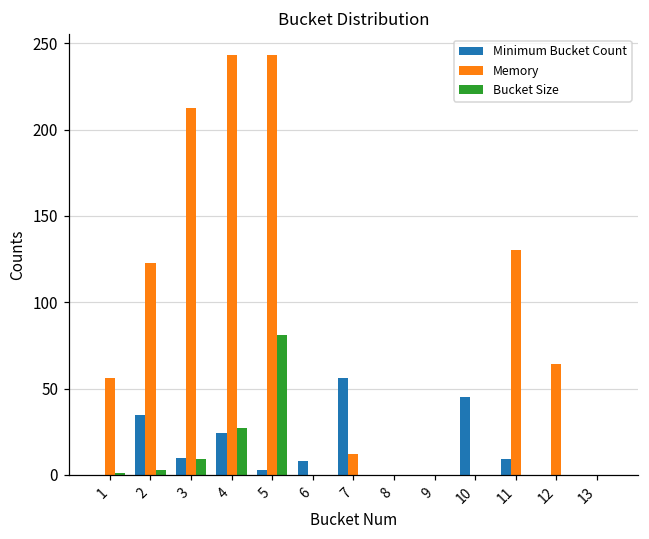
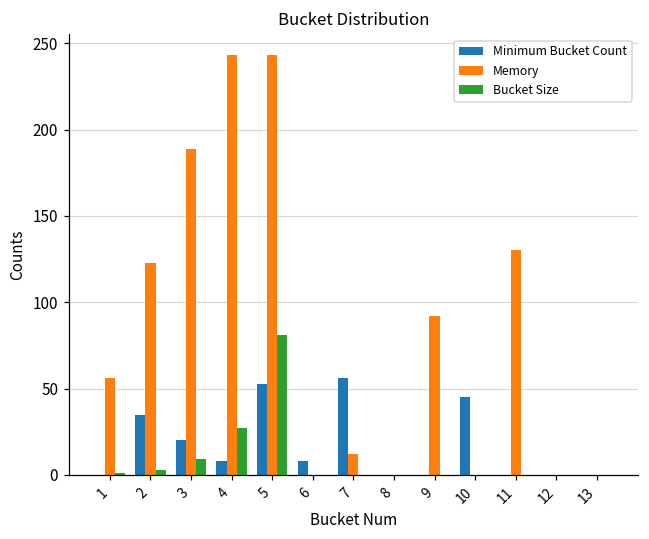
Minimum Bucket Count, 3: 10 -> 20
Memory, 3: 213 -> 189
Minimum Bucket Count, 4: 24 -> 8
Minimum Bucket Count, 5: 3 -> 53
Memory, 9: 0 -> 92
Minimum Bucket Count, 11: 9 -> 0
Memory, 12: 64 -> 0
